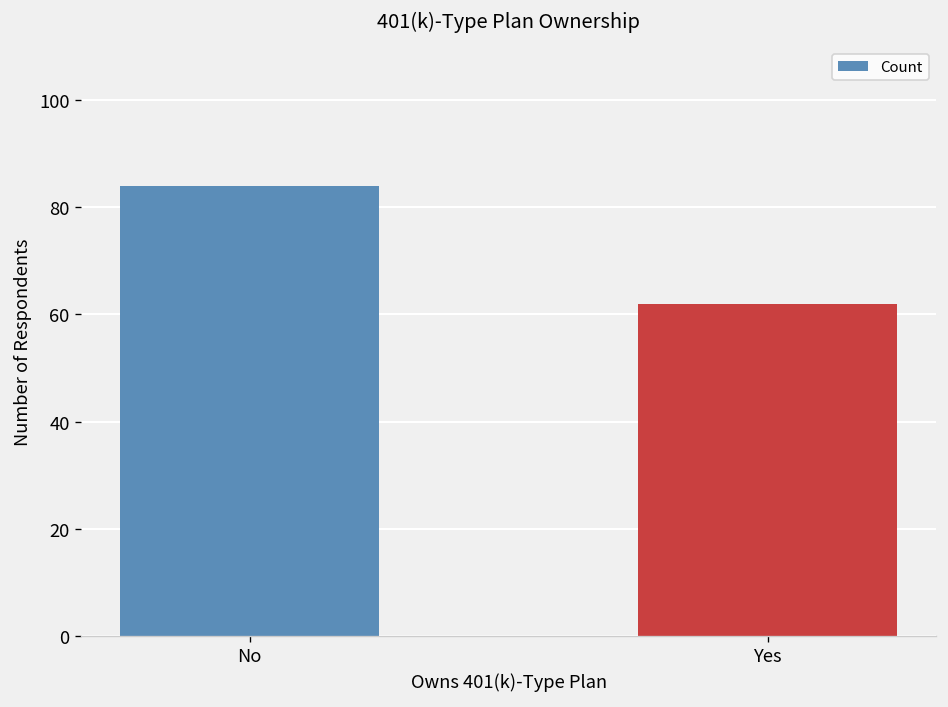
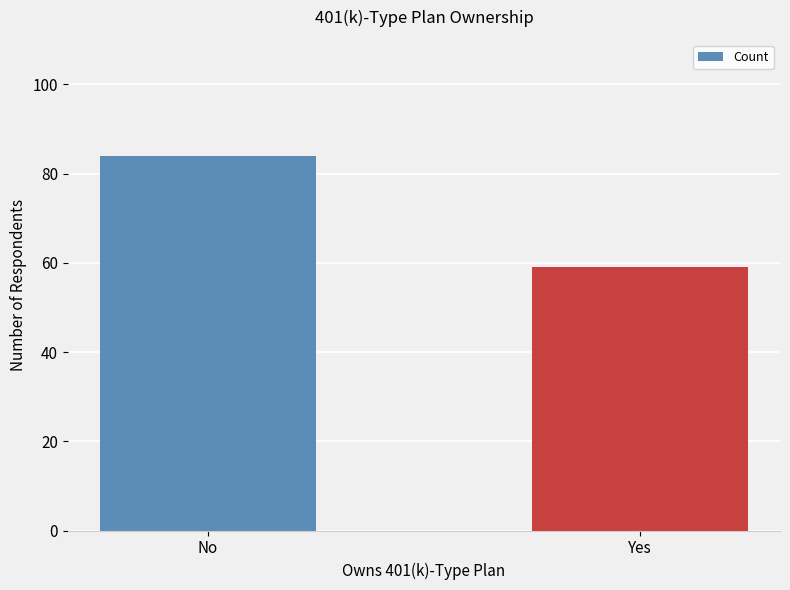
Yes: 62 -> 59
